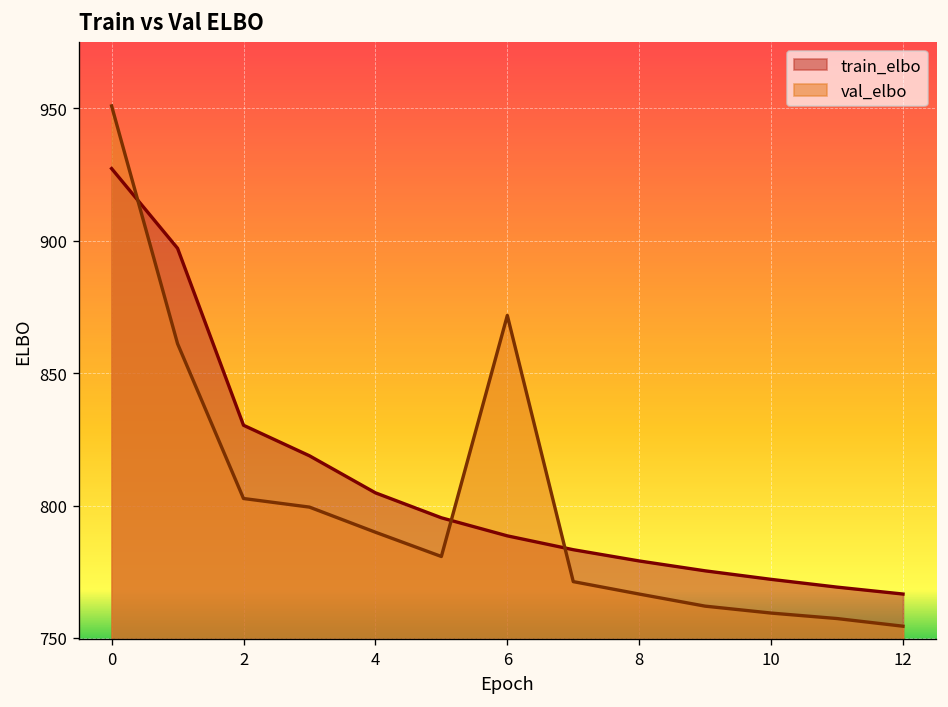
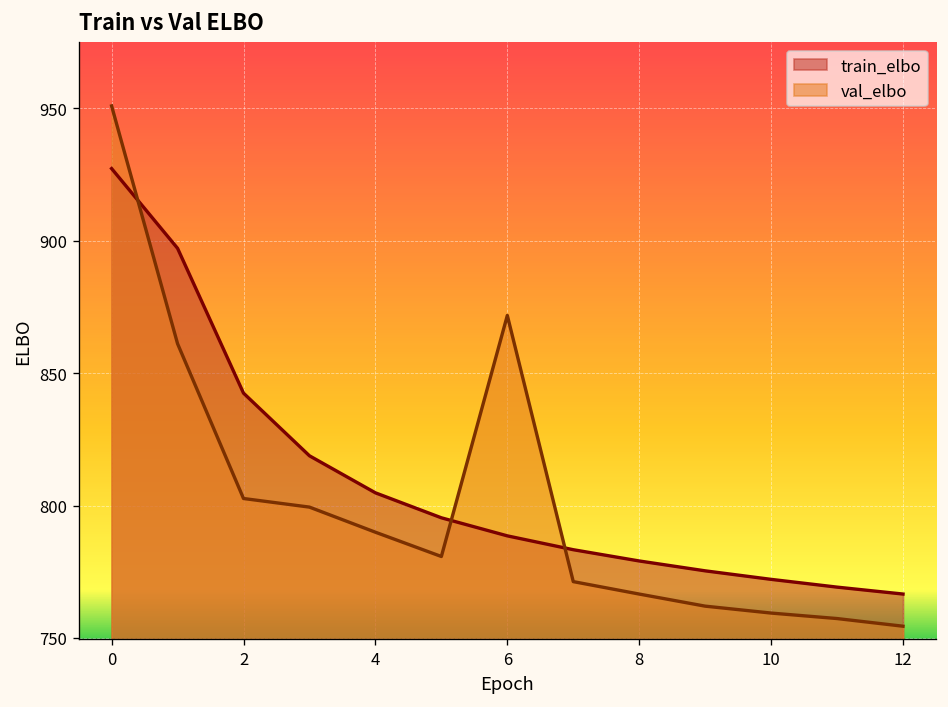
train_elbo, 2: 830 -> 842
